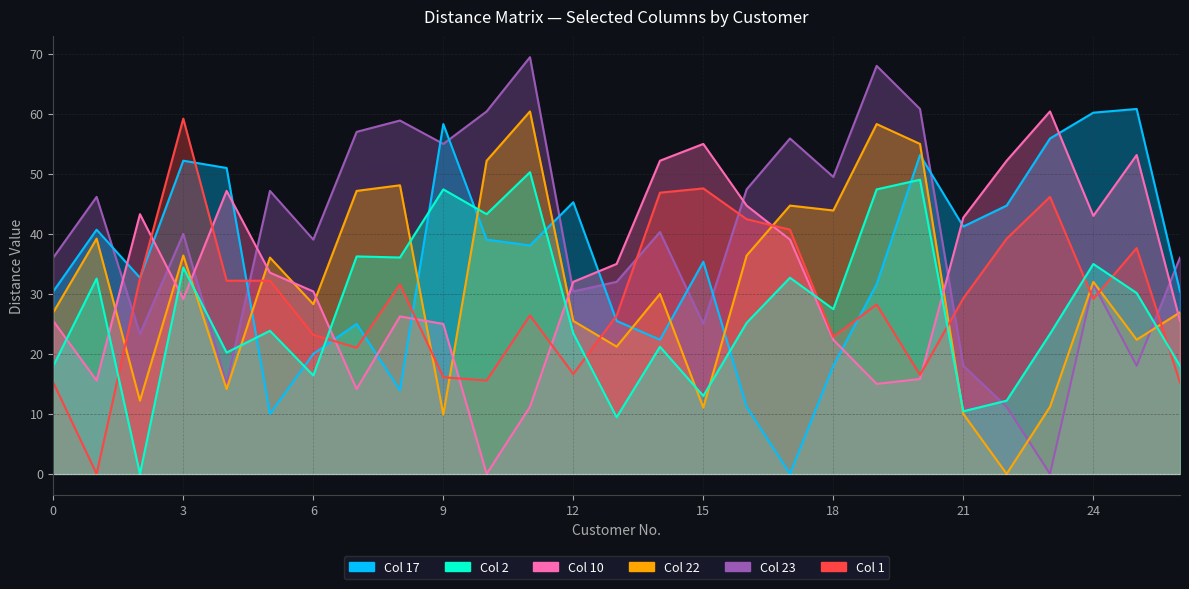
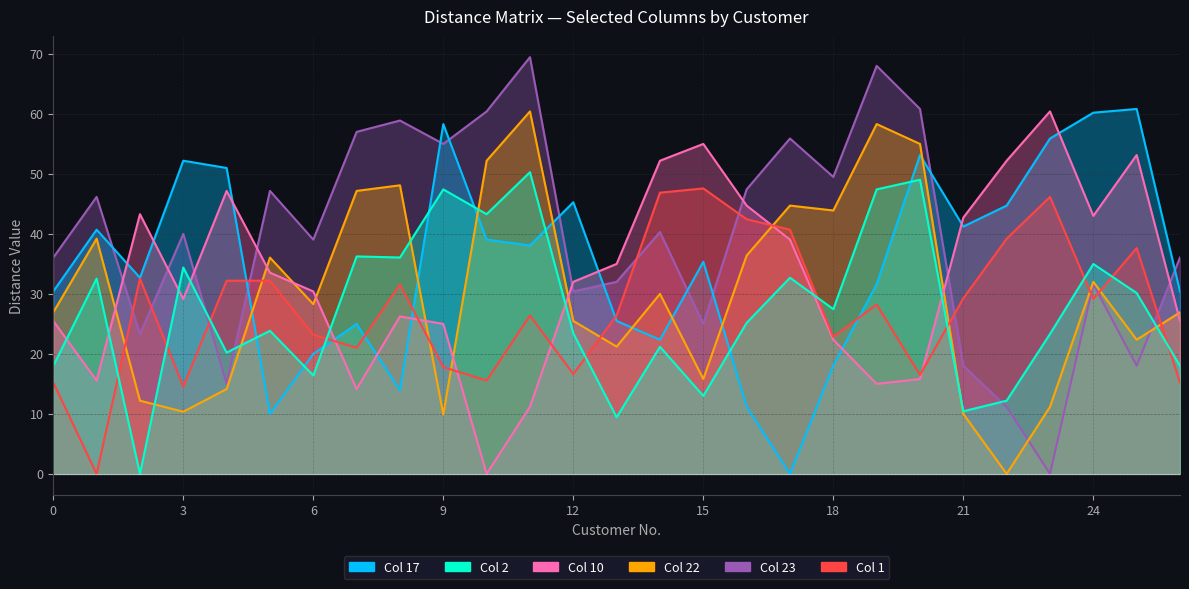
Col 22, 3: 36 -> 10
Col 1, 3: 59 -> 15
Col 1, 9: 16 -> 18
Col 22, 15: 11 -> 16
